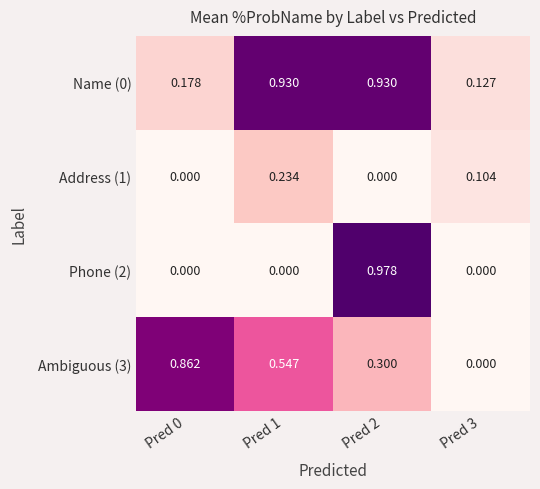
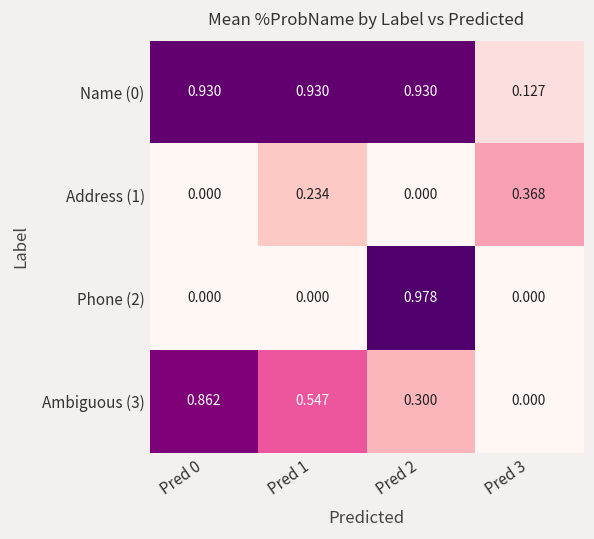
Name (0), Pred 0: 0.178 -> 0.930
Address (1), Pred 3: 0.104 -> 0.368
